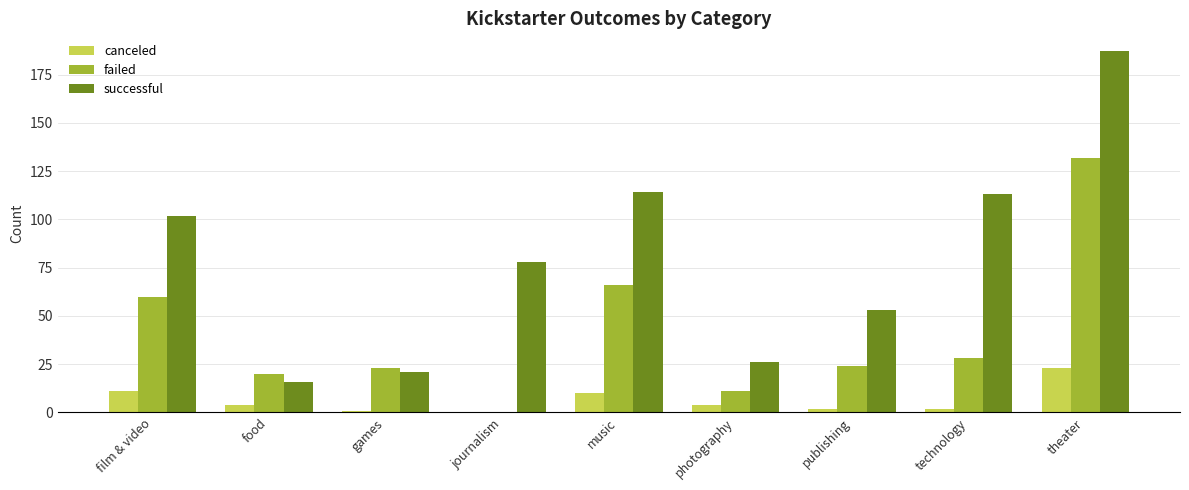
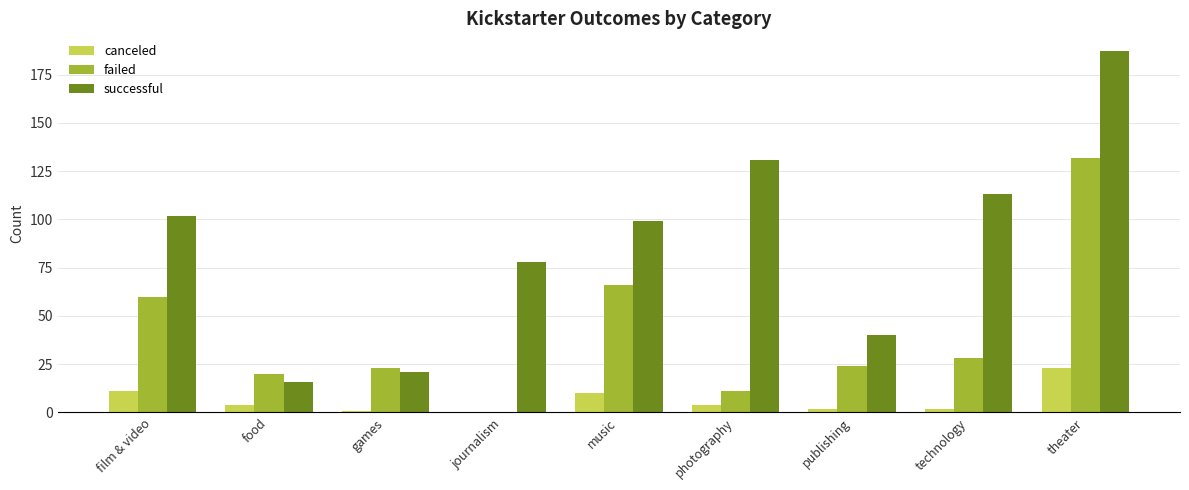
successful, music: 114 -> 99
successful, photography: 26 -> 131
successful, publishing: 53 -> 40
